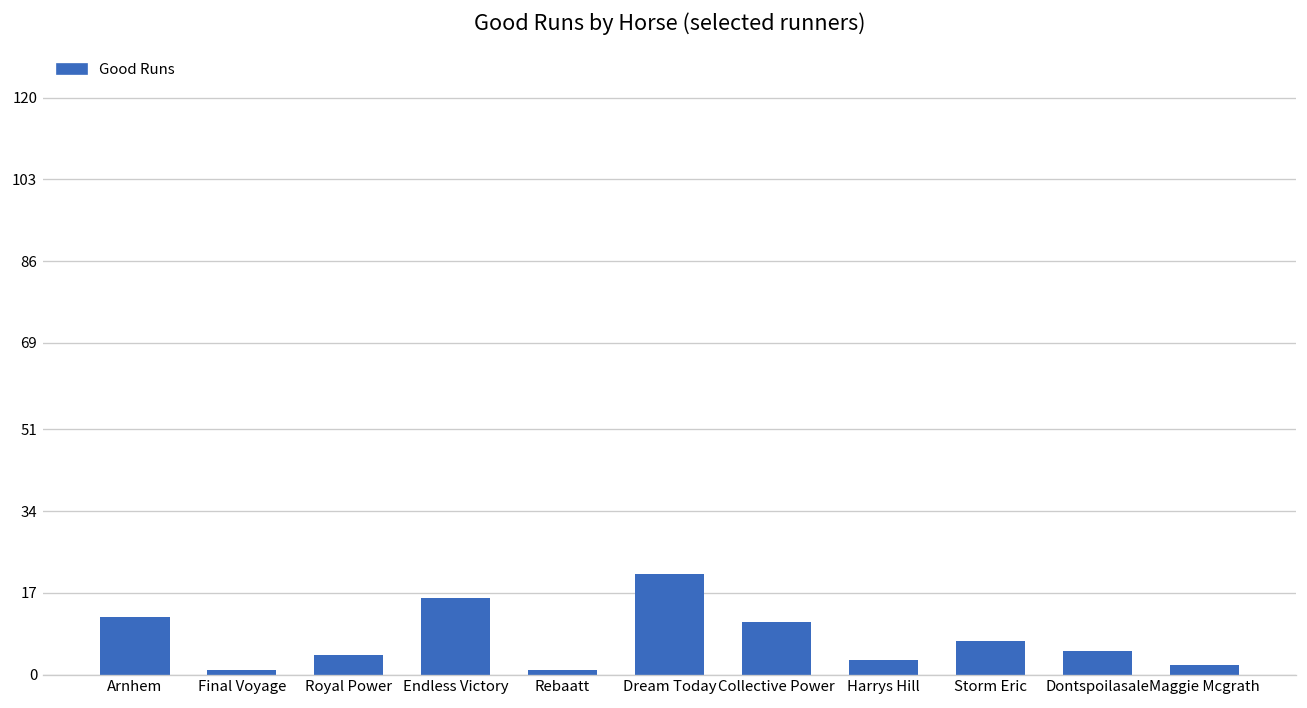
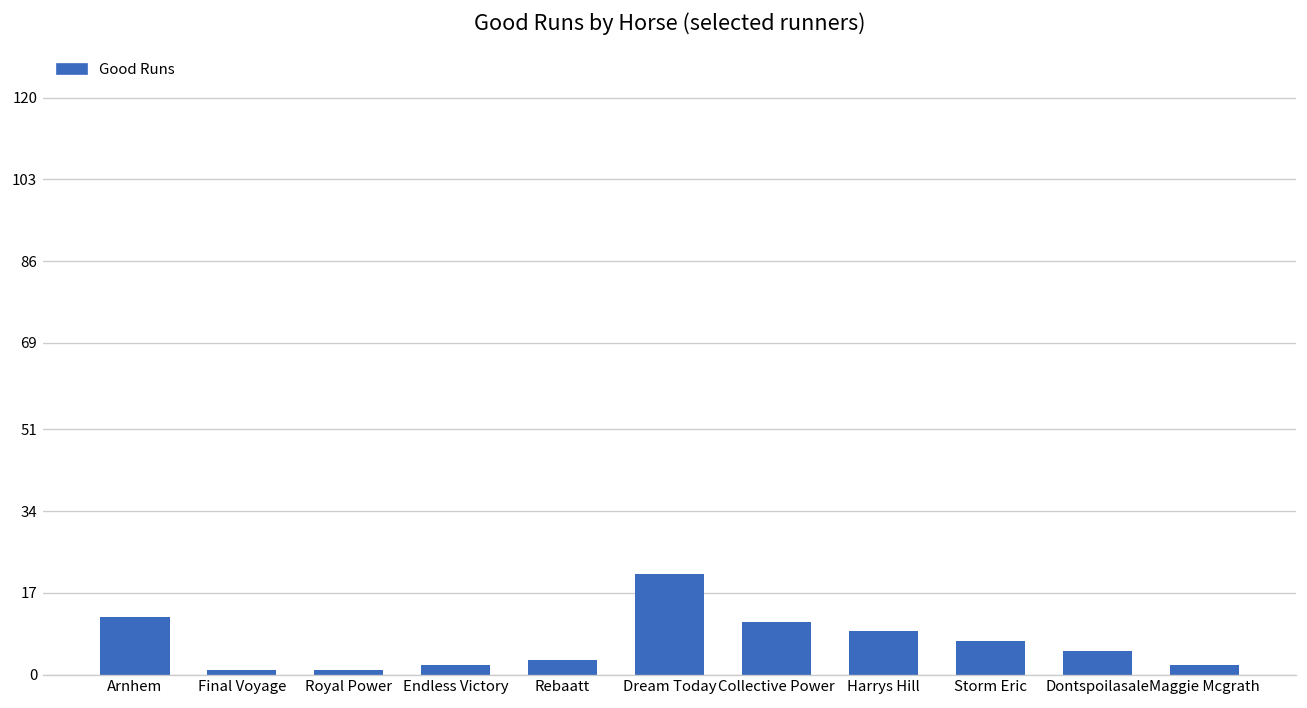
Royal Power: 4 -> 1
Endless Victory: 16 -> 2
Rebaatt: 1 -> 3
Harrys Hill: 3 -> 9
